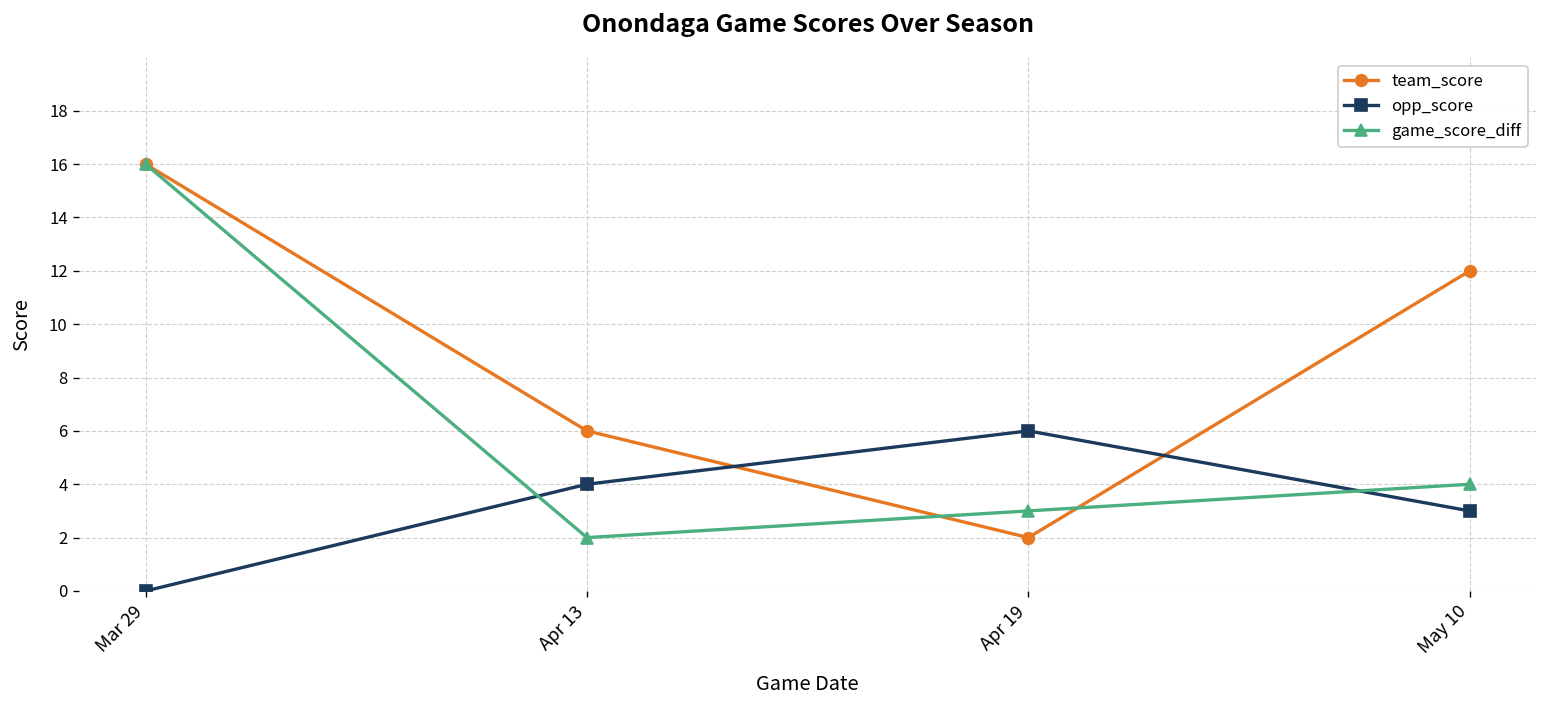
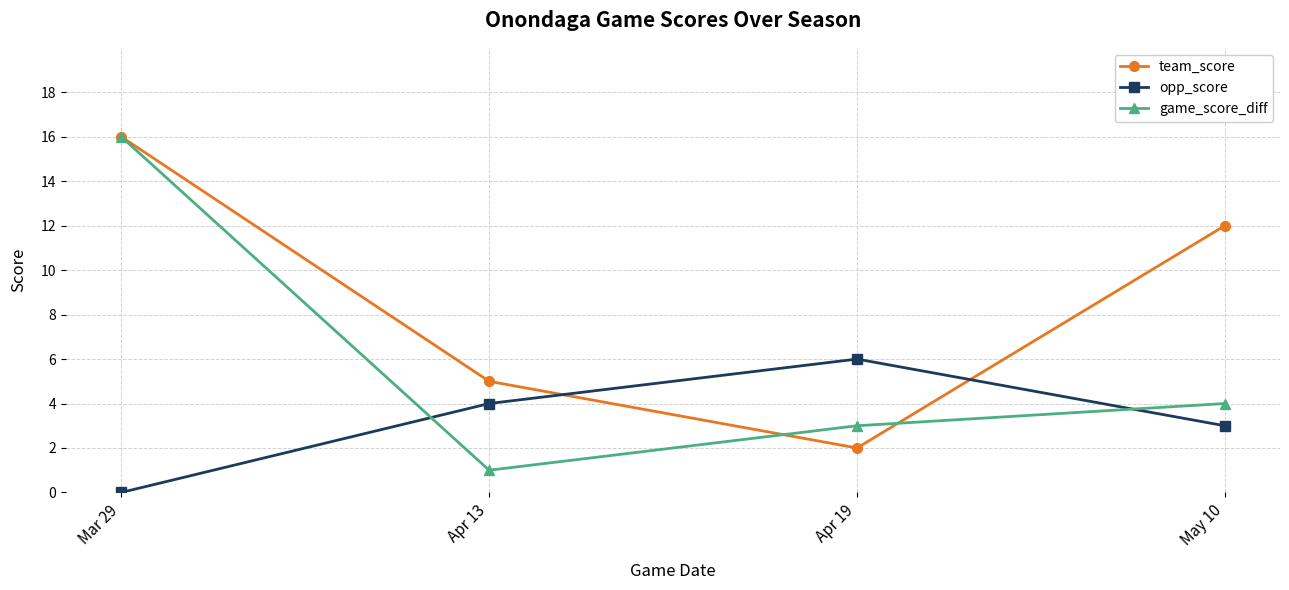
team_score, Apr 13: 6 -> 5
game_score_diff, Apr 13: 2 -> 1
